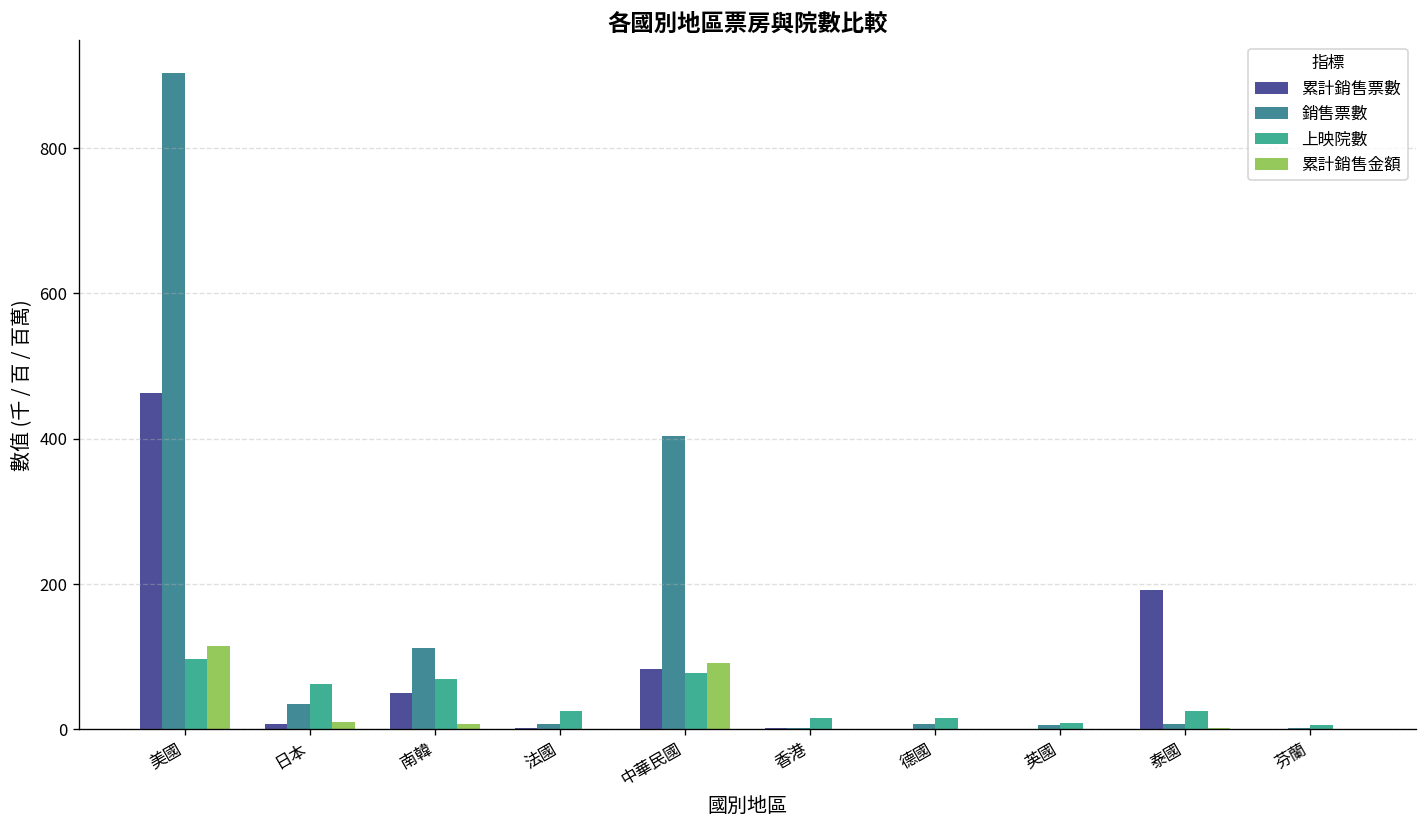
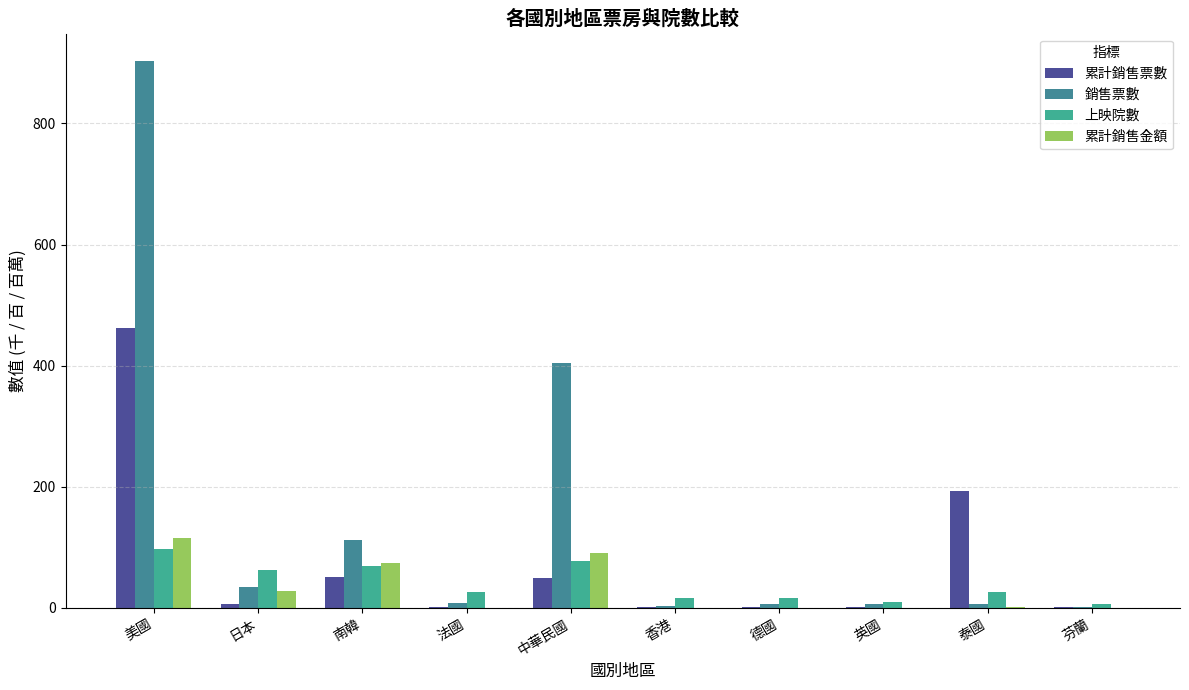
累計銷售金額, 日本: 10 -> 30
累計銷售金額, 南韓: 10 -> 70
累計銷售票數, 中華民國: 80 -> 50
